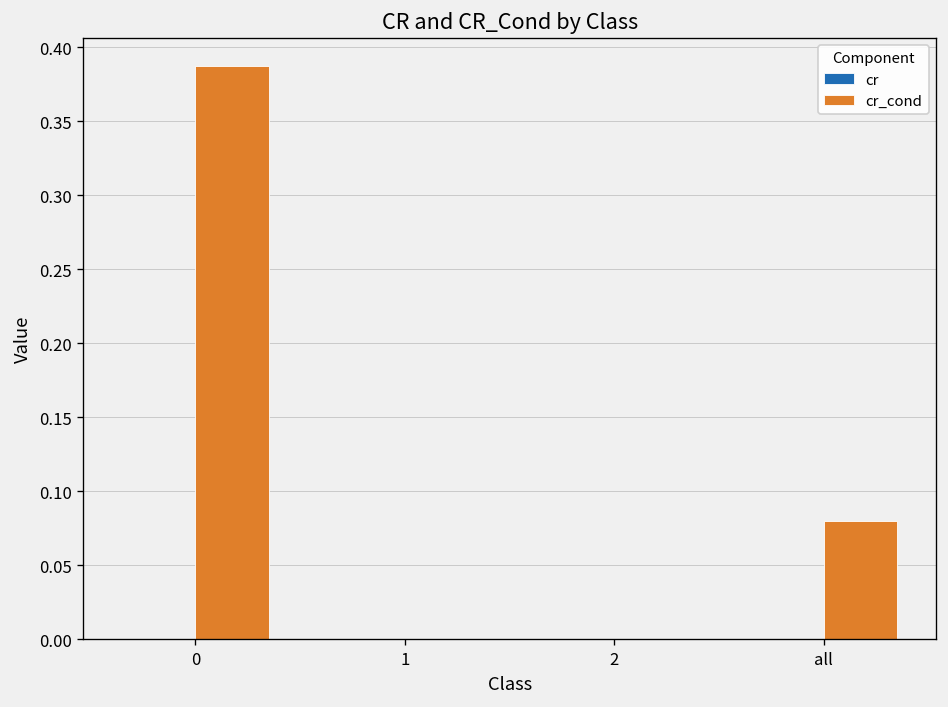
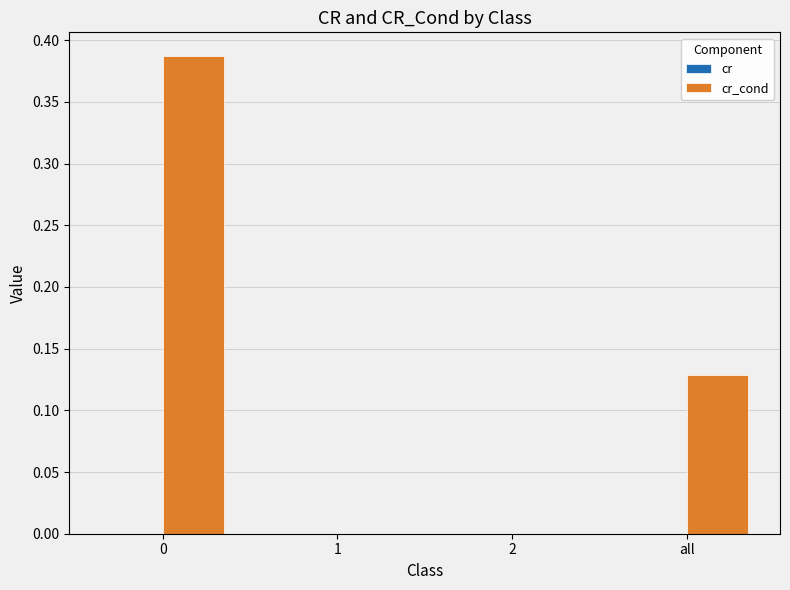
cr_cond, all: 0.080 -> 0.129
